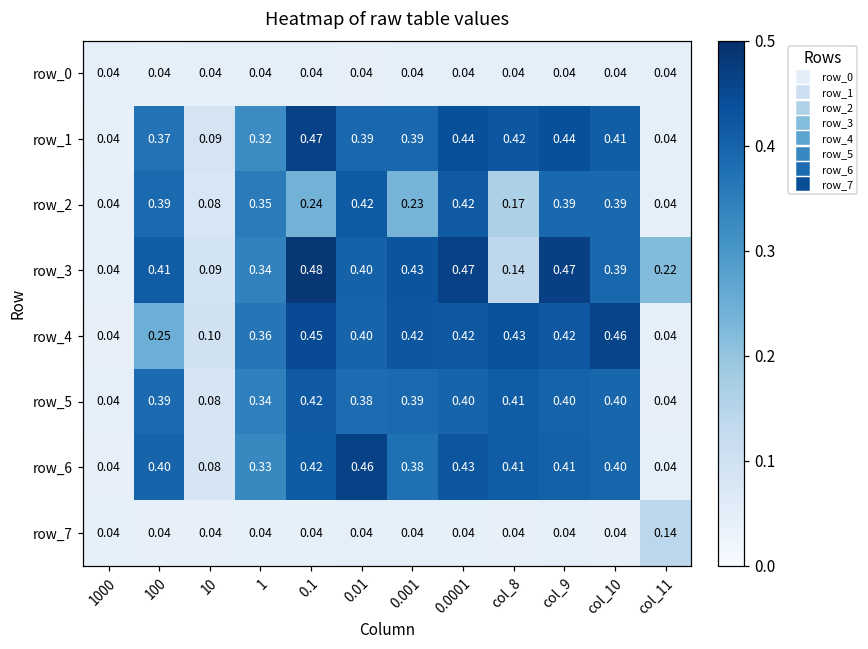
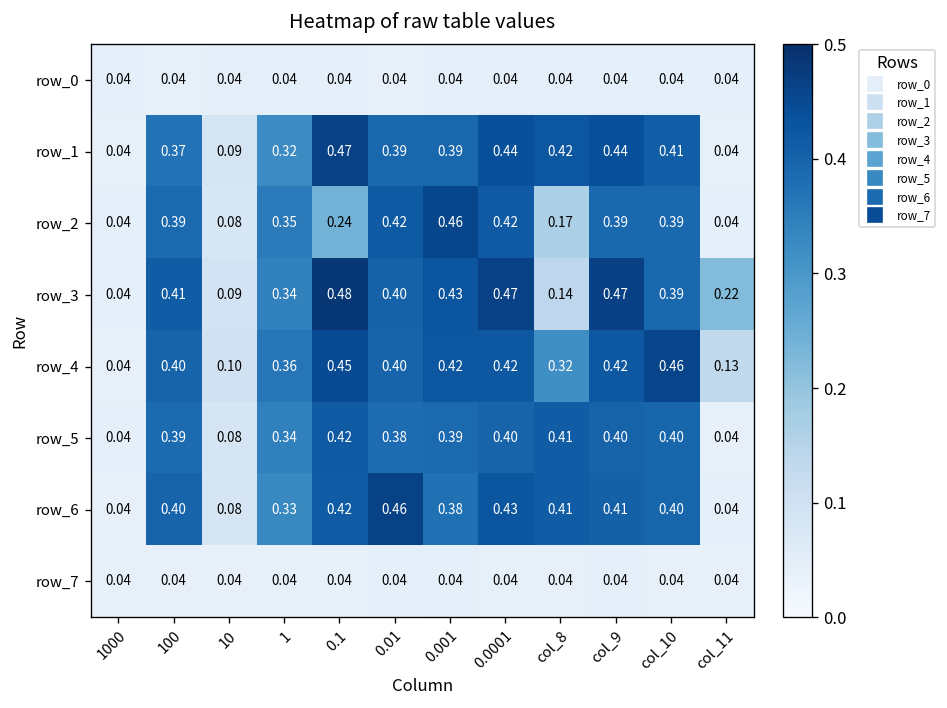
row_2, 0.001: 0.23 -> 0.46
row_4, 100: 0.25 -> 0.40
row_4, col_8: 0.43 -> 0.32
row_4, col_11: 0.04 -> 0.13
row_7, col_11: 0.14 -> 0.04
